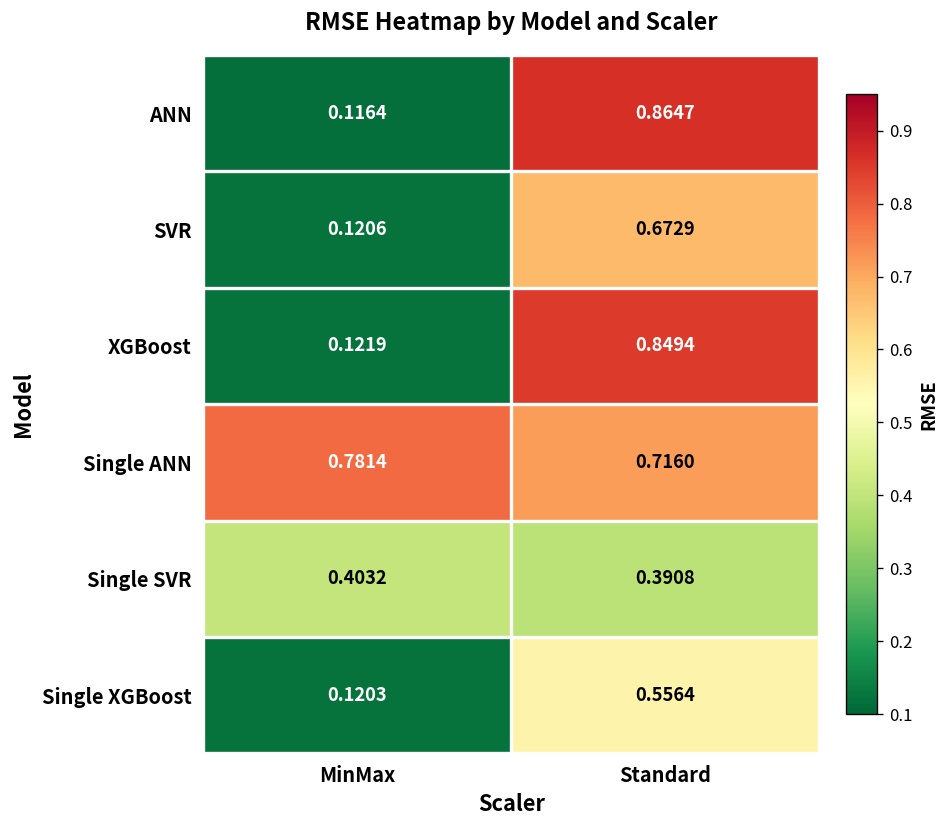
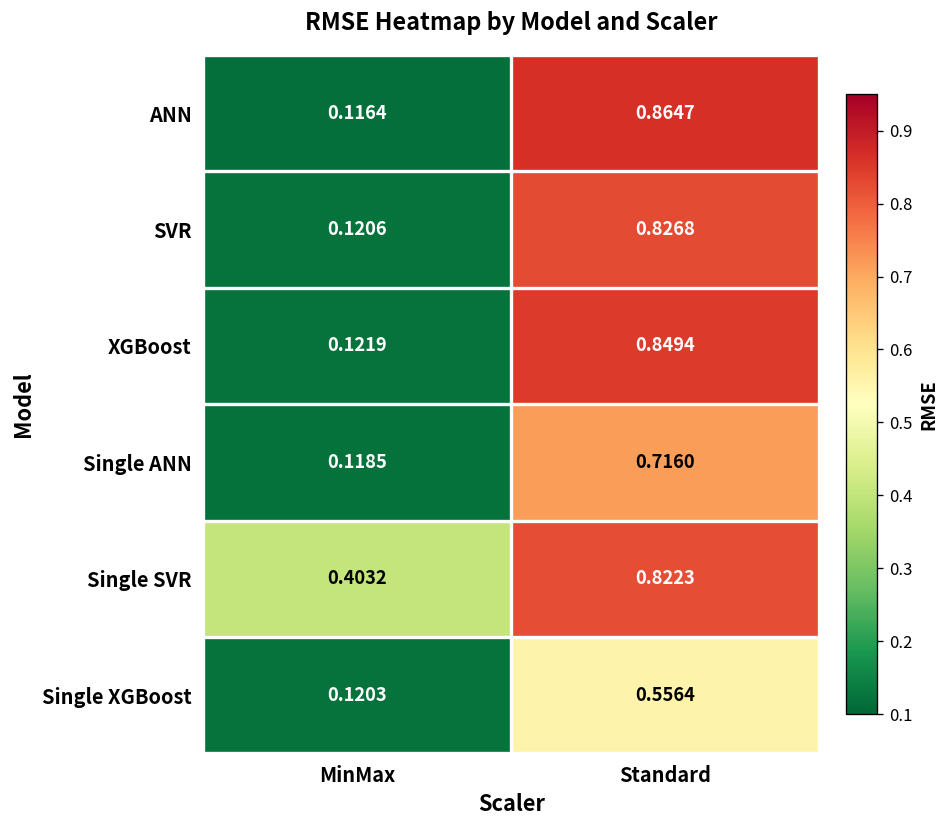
SVR, Standard: 0.6729 -> 0.8268
Single ANN, MinMax: 0.7814 -> 0.1185
Single SVR, Standard: 0.3908 -> 0.8223
